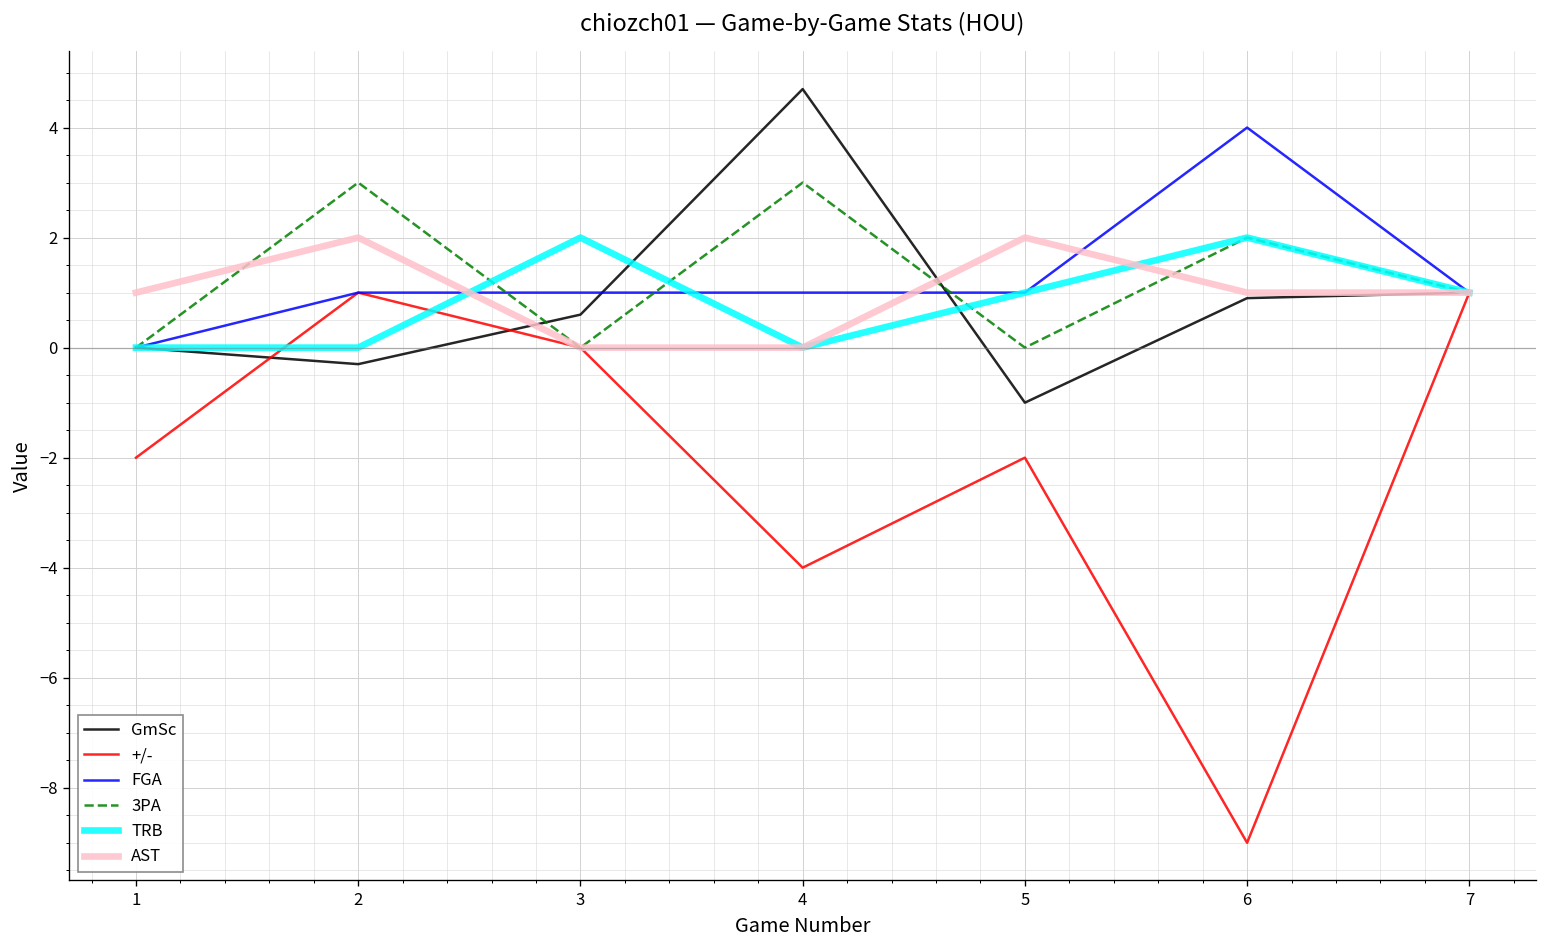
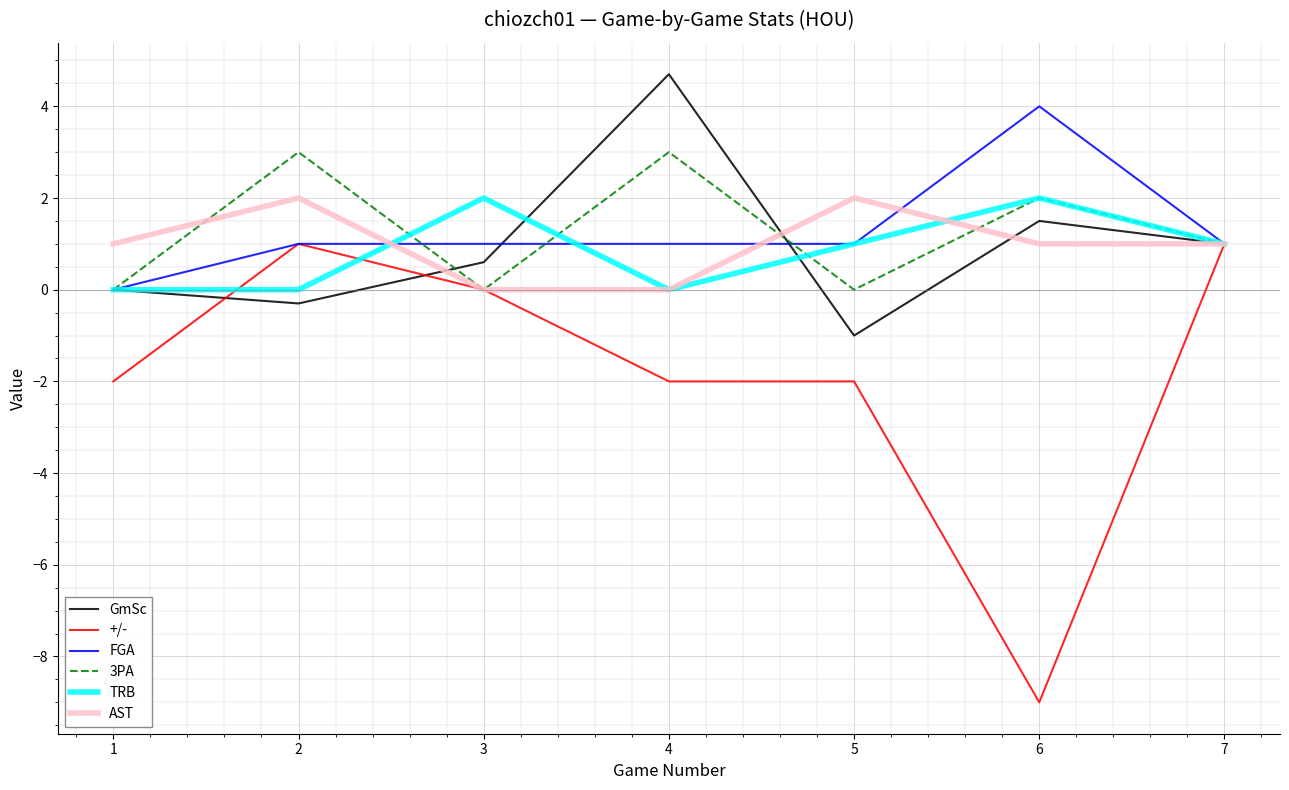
+/-, 4: -4 -> -2
GmSc, 6: 0.9 -> 1.5
